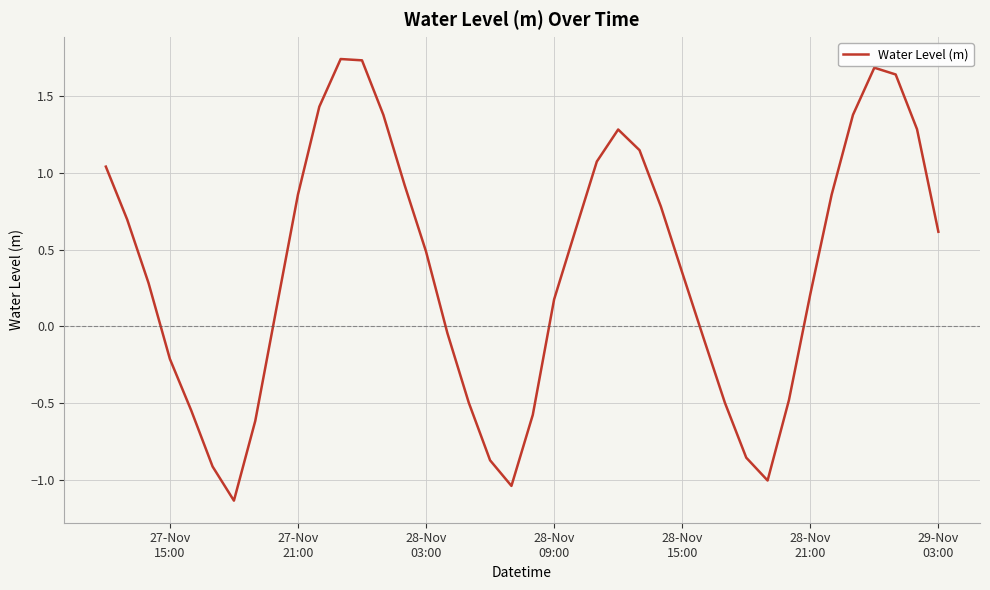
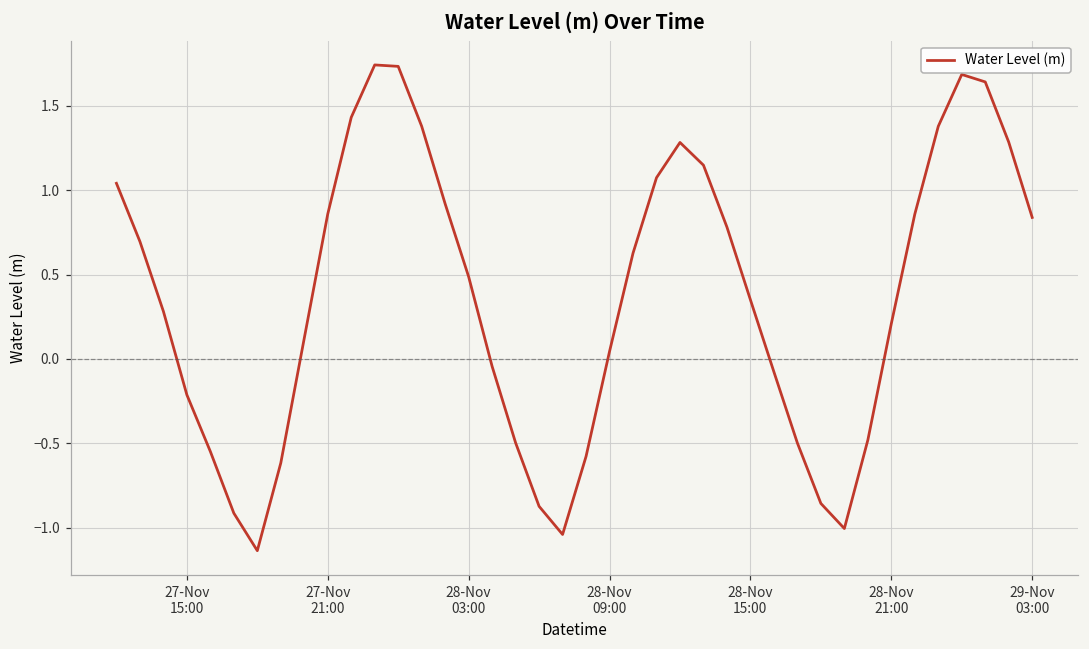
28-Nov 09:00: 0.18 -> 0.04
29-Nov 03:00: 0.62 -> 0.84
